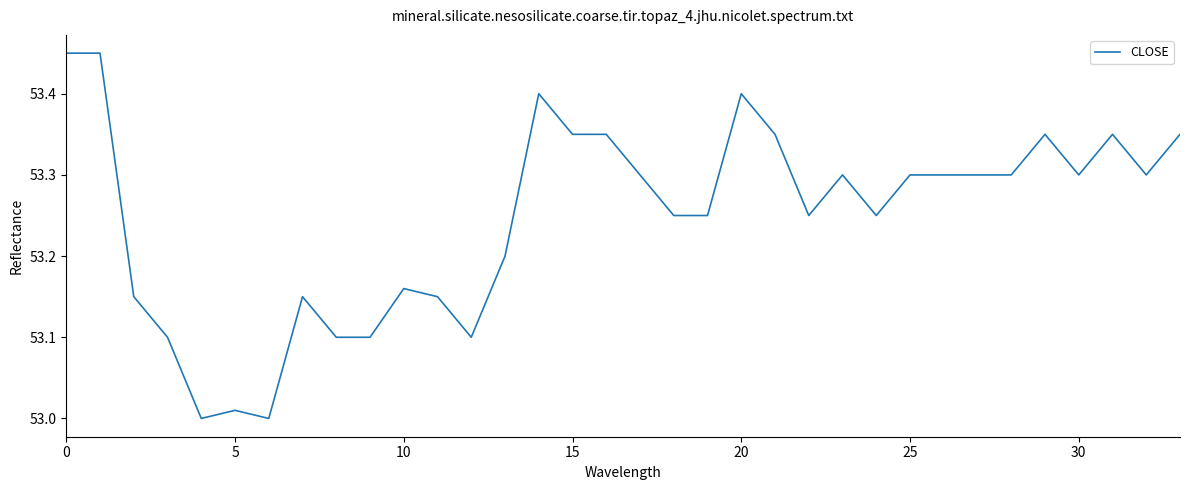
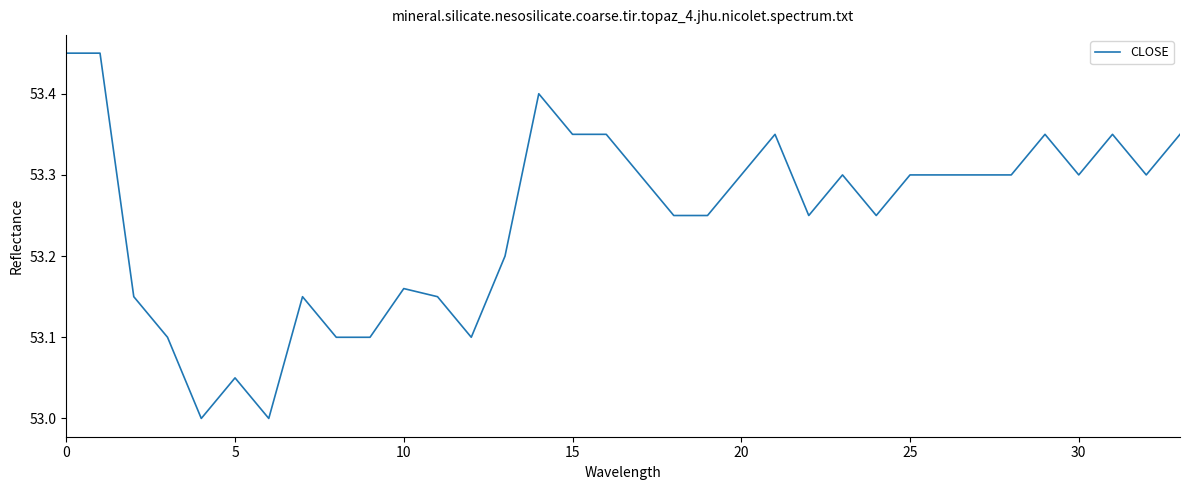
5: 53.01 -> 53.05
20: 53.4 -> 53.3
